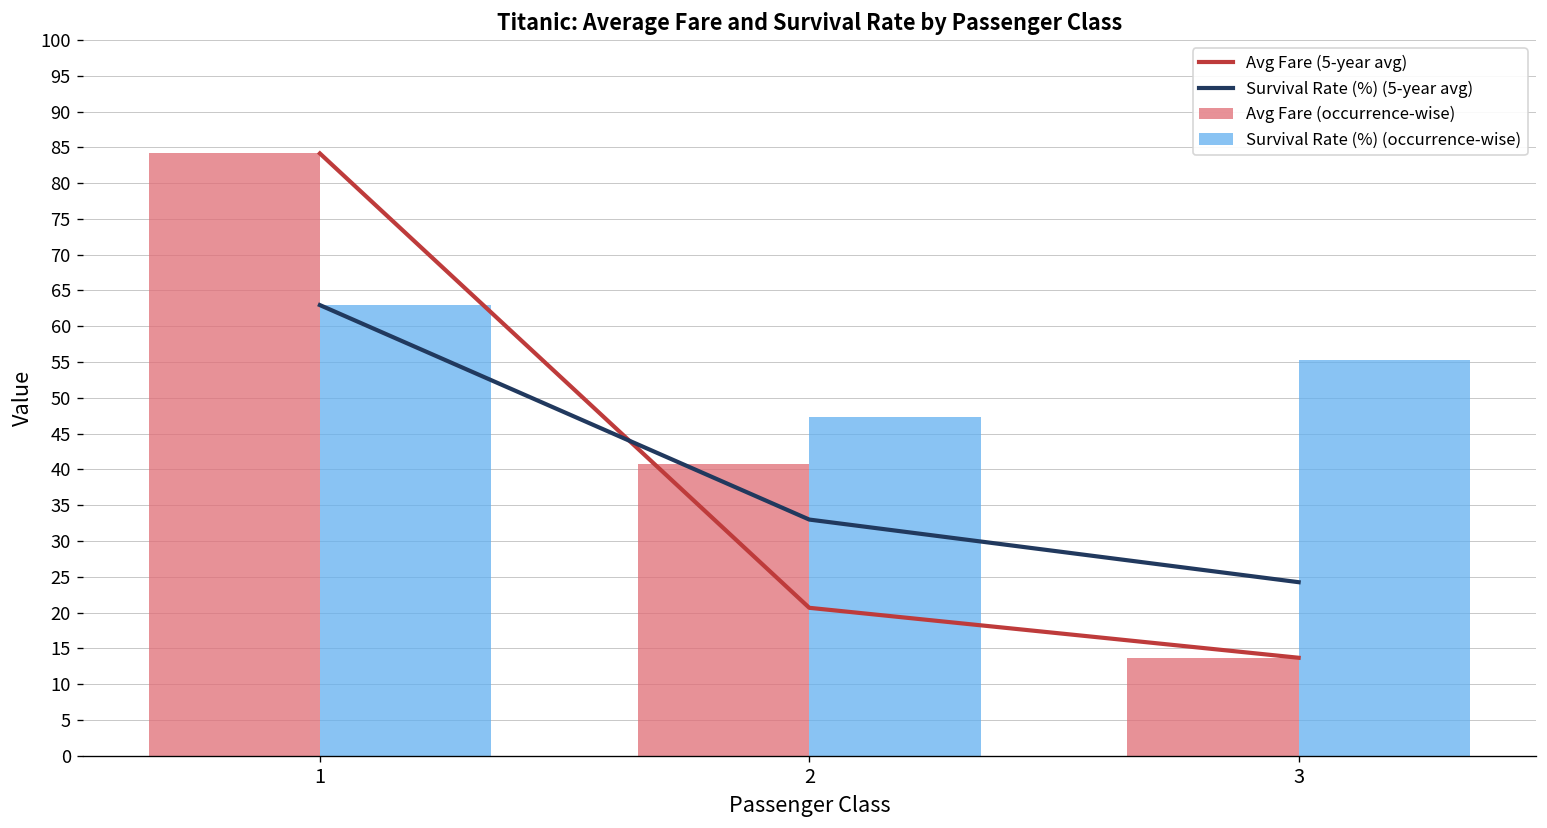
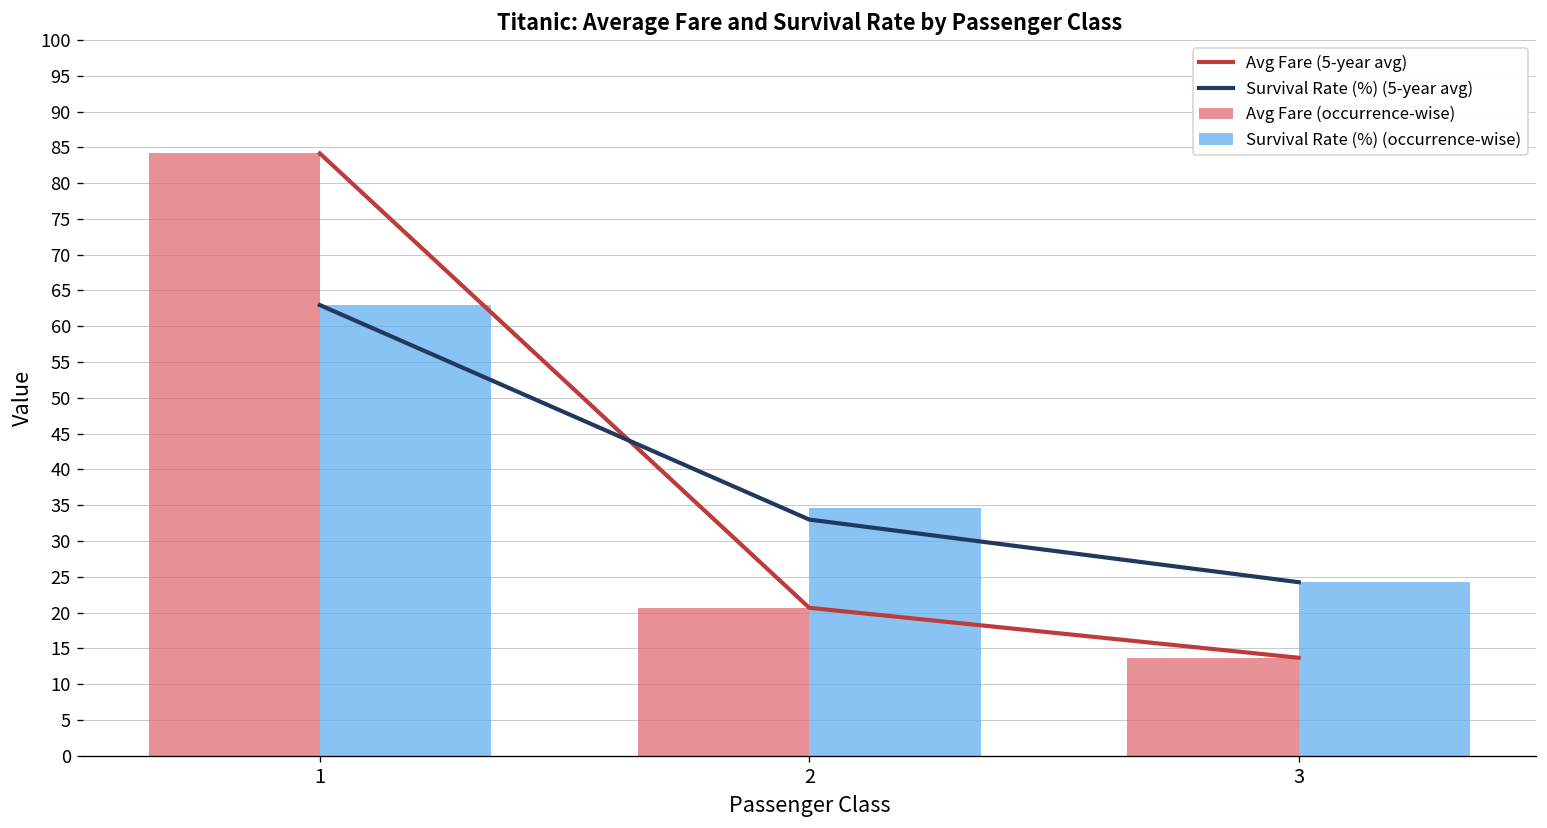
Avg Fare (occurrence-wise), 2: 41 -> 21
Survival Rate (%) (occurrence-wise), 2: 47 -> 35
Survival Rate (%) (occurrence-wise), 3: 55 -> 24
